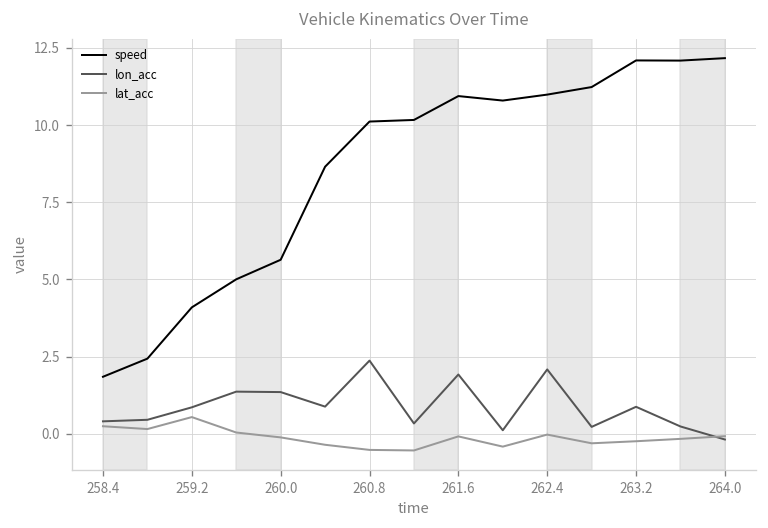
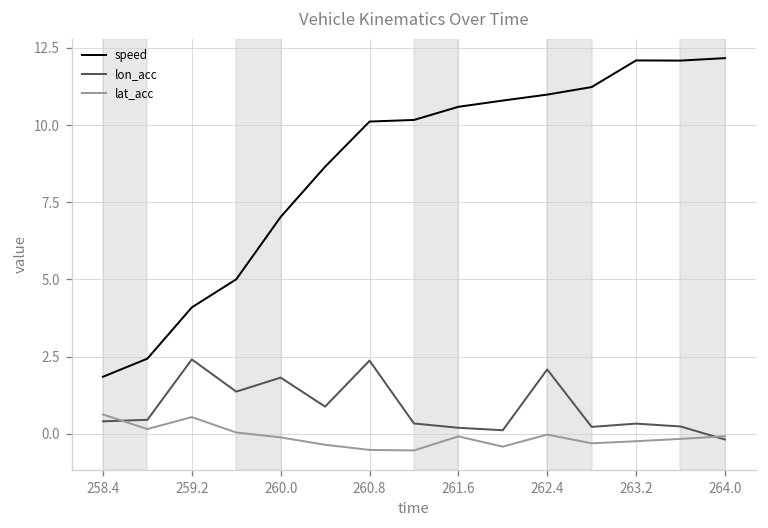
lat_acc, 258.4: 0.2 -> 0.6
lon_acc, 259.2: 0.9 -> 2.4
speed, 260.0: 5.6 -> 7.0
lon_acc, 260.0: 1.4 -> 1.8
speed, 261.6: 10.9 -> 10.6
lon_acc, 261.6: 1.9 -> 0.2
lon_acc, 263.2: 0.9 -> 0.3
